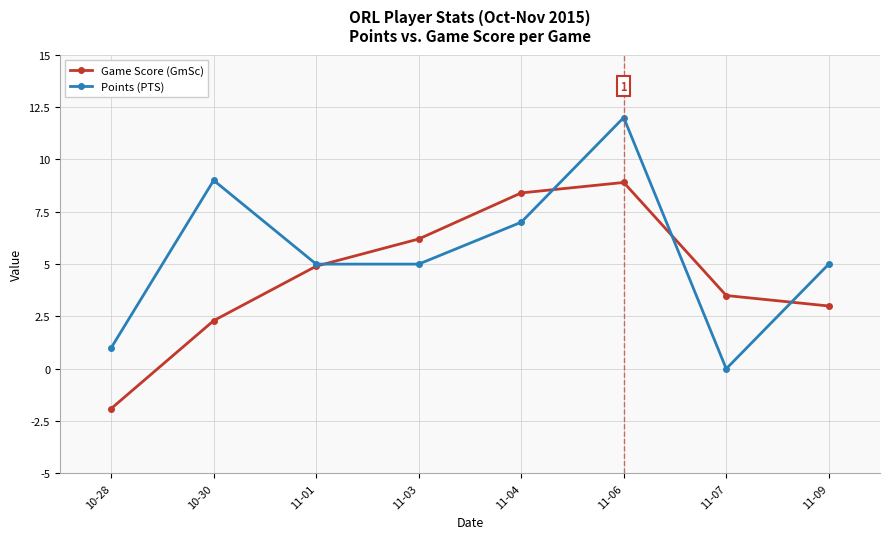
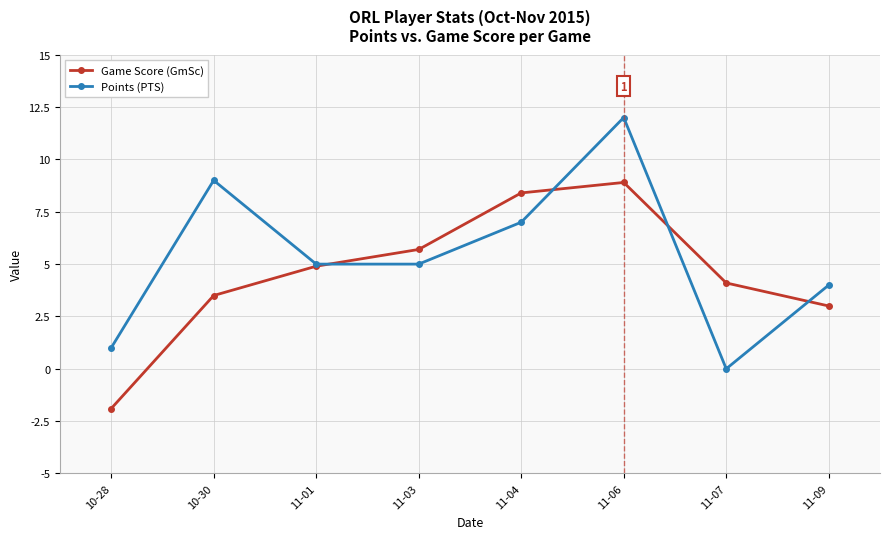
Game Score (GmSc), 10-30: 2.3 -> 3.5
Game Score (GmSc), 11-03: 6.2 -> 5.7
Game Score (GmSc), 11-07: 3.5 -> 4.1
Points (PTS), 11-09: 5 -> 4
